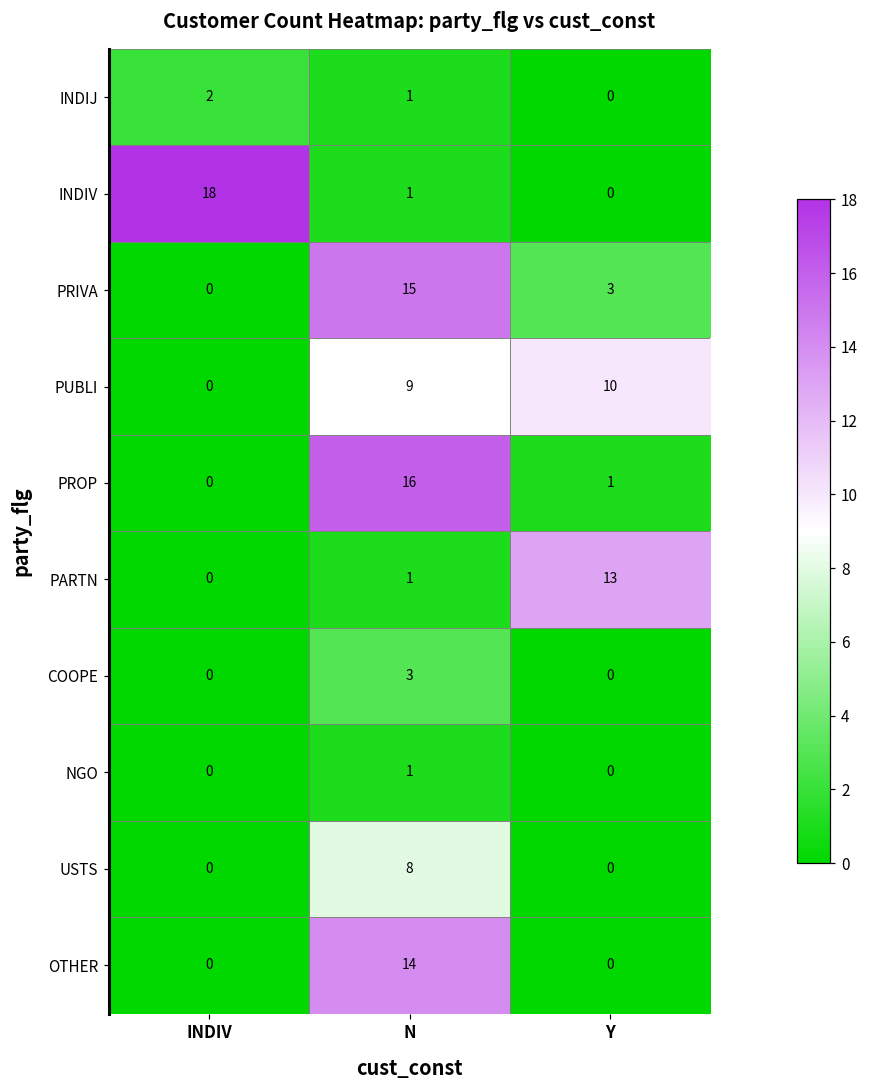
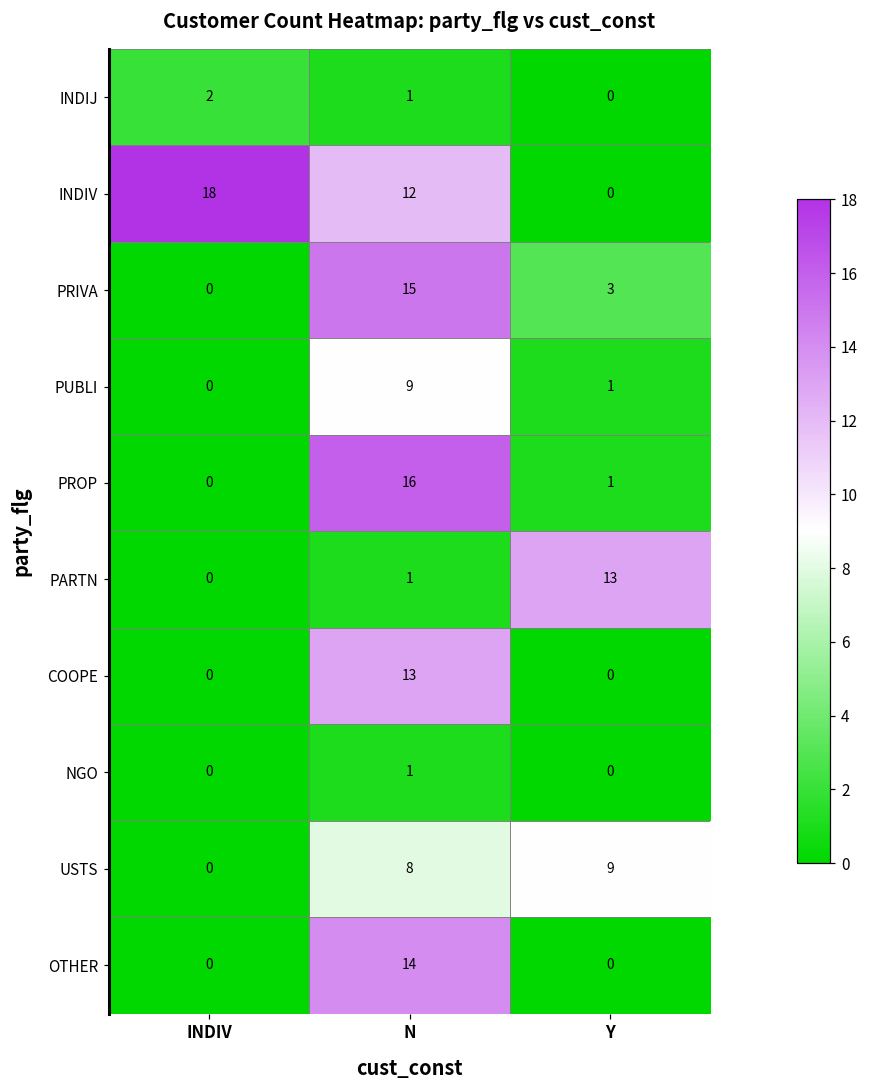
INDIV, N: 1 -> 12
PUBLI, Y: 10 -> 1
COOPE, N: 3 -> 13
USTS, Y: 0 -> 9
